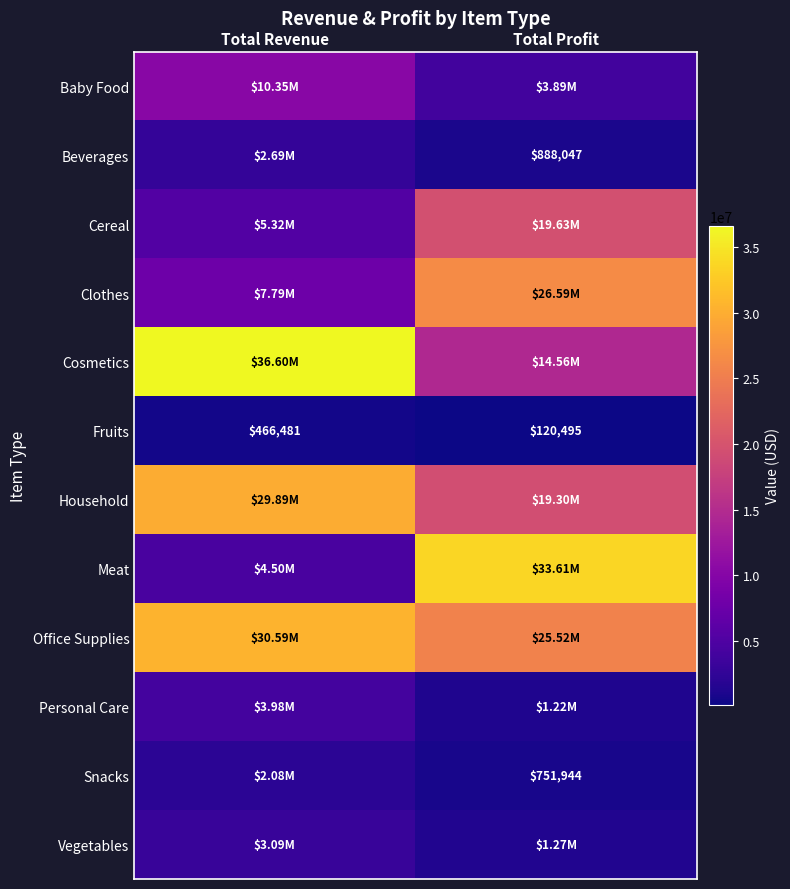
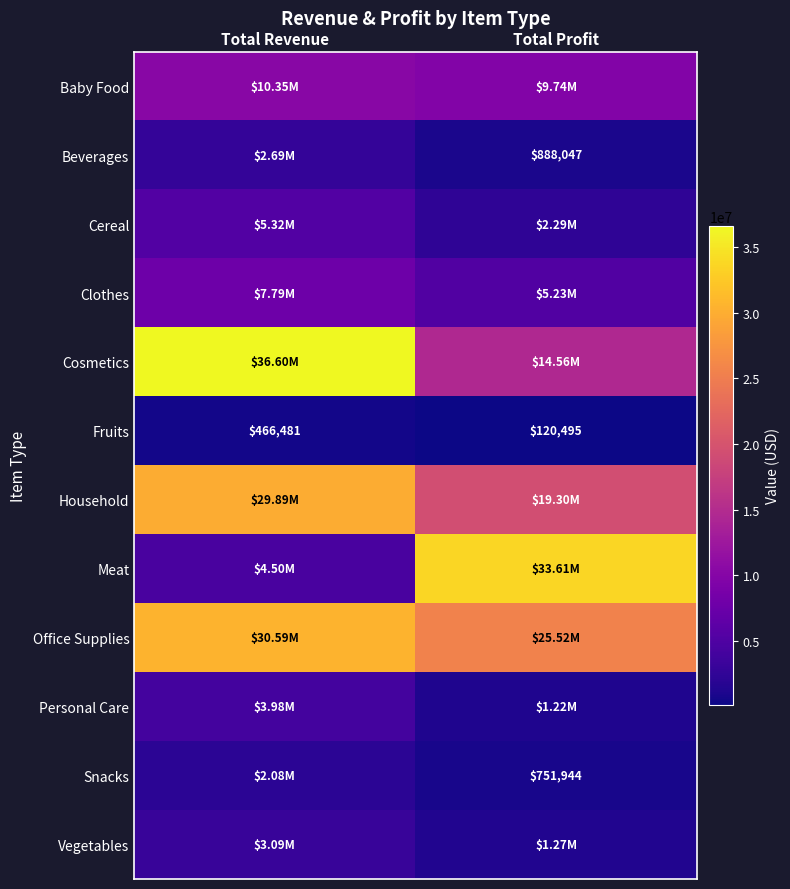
Baby Food, Total Profit: $3.89M -> $9.74M
Cereal, Total Profit: $19.63M -> $2.29M
Clothes, Total Profit: $26.59M -> $5.23M
